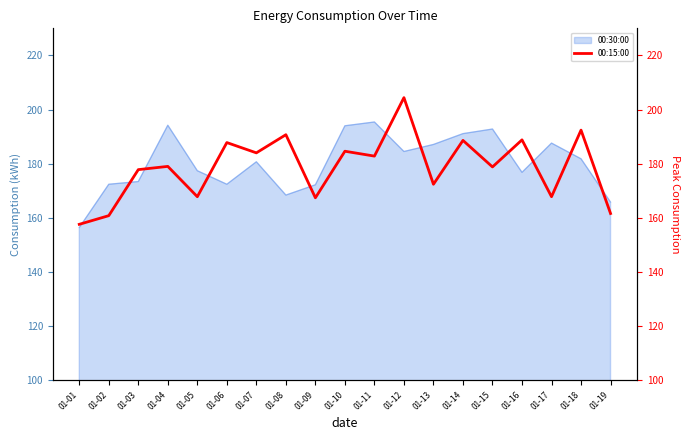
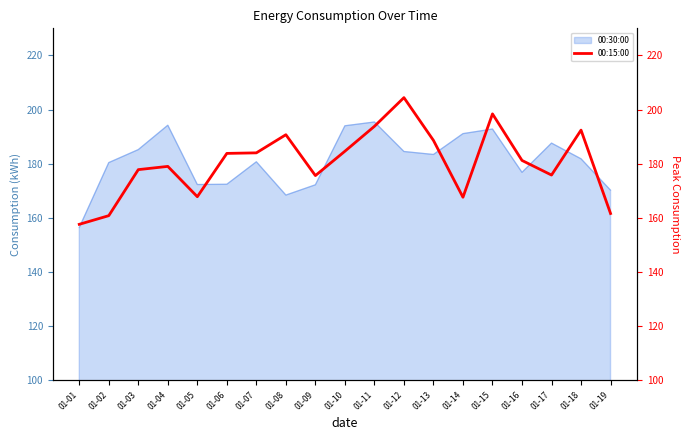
00:30:00, 01-02: 172 -> 180
00:30:00, 01-03: 173 -> 185
00:30:00, 01-05: 177 -> 172
00:30:00, 01-13: 187 -> 183
00:30:00, 01-19: 166 -> 170
00:15:00, 01-06: 188 -> 184
00:15:00, 01-09: 167 -> 176
00:15:00, 01-11: 183 -> 194
00:15:00, 01-13: 172 -> 189
00:15:00, 01-14: 189 -> 168
00:15:00, 01-15: 179 -> 198
00:15:00, 01-16: 189 -> 181
00:15:00, 01-17: 168 -> 176
